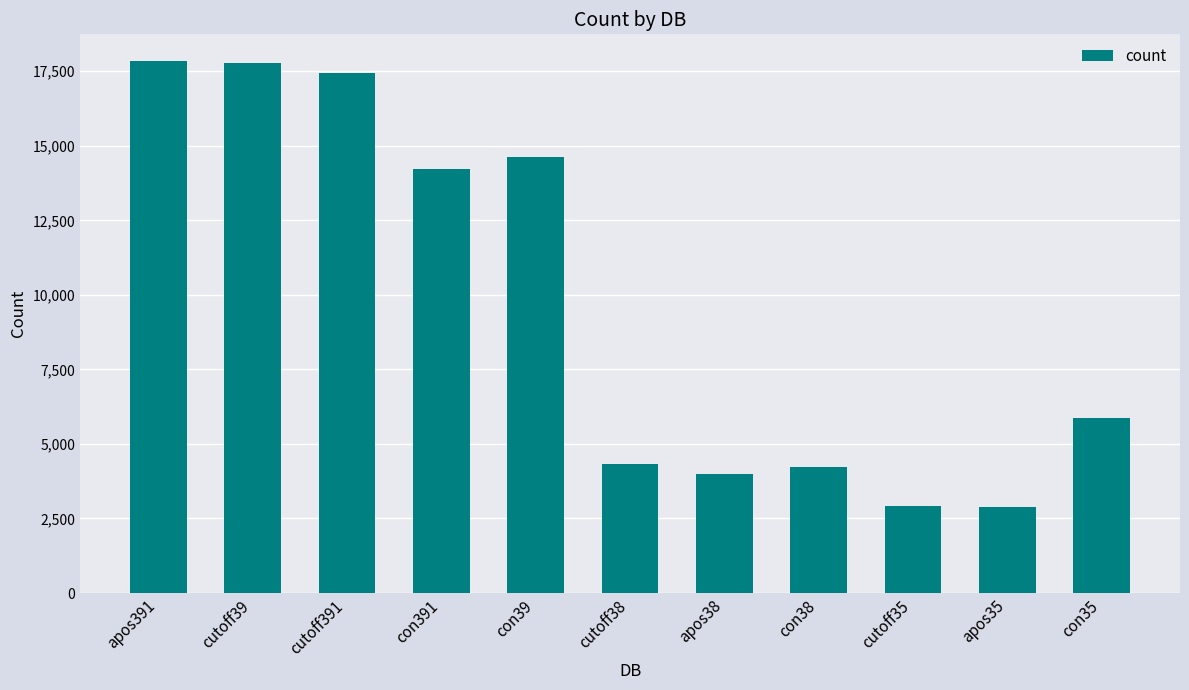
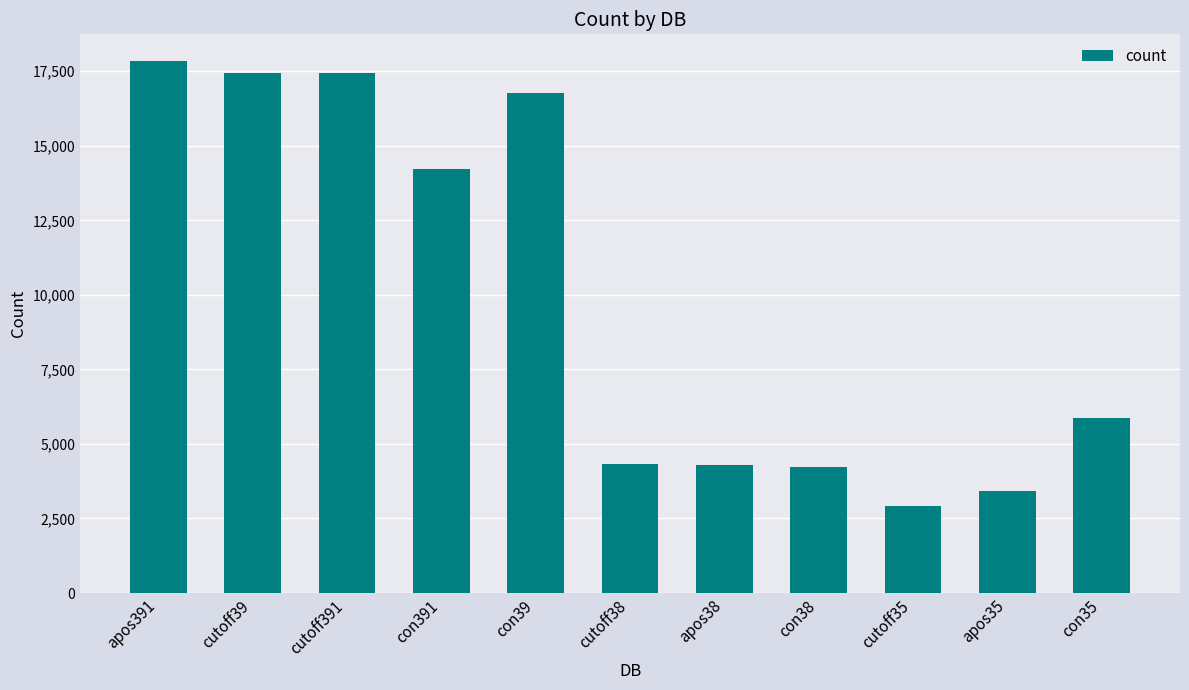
cutoff39: 17,800 -> 17,400
con39: 14,600 -> 16,800
apos38: 4,000 -> 4,300
apos35: 2,900 -> 3,400
